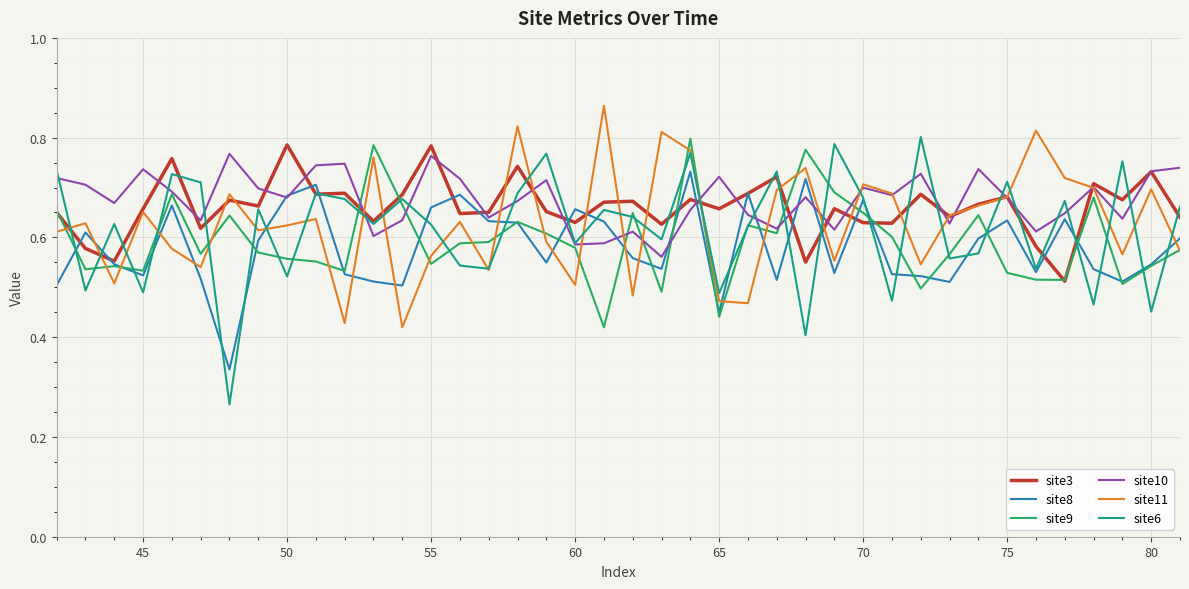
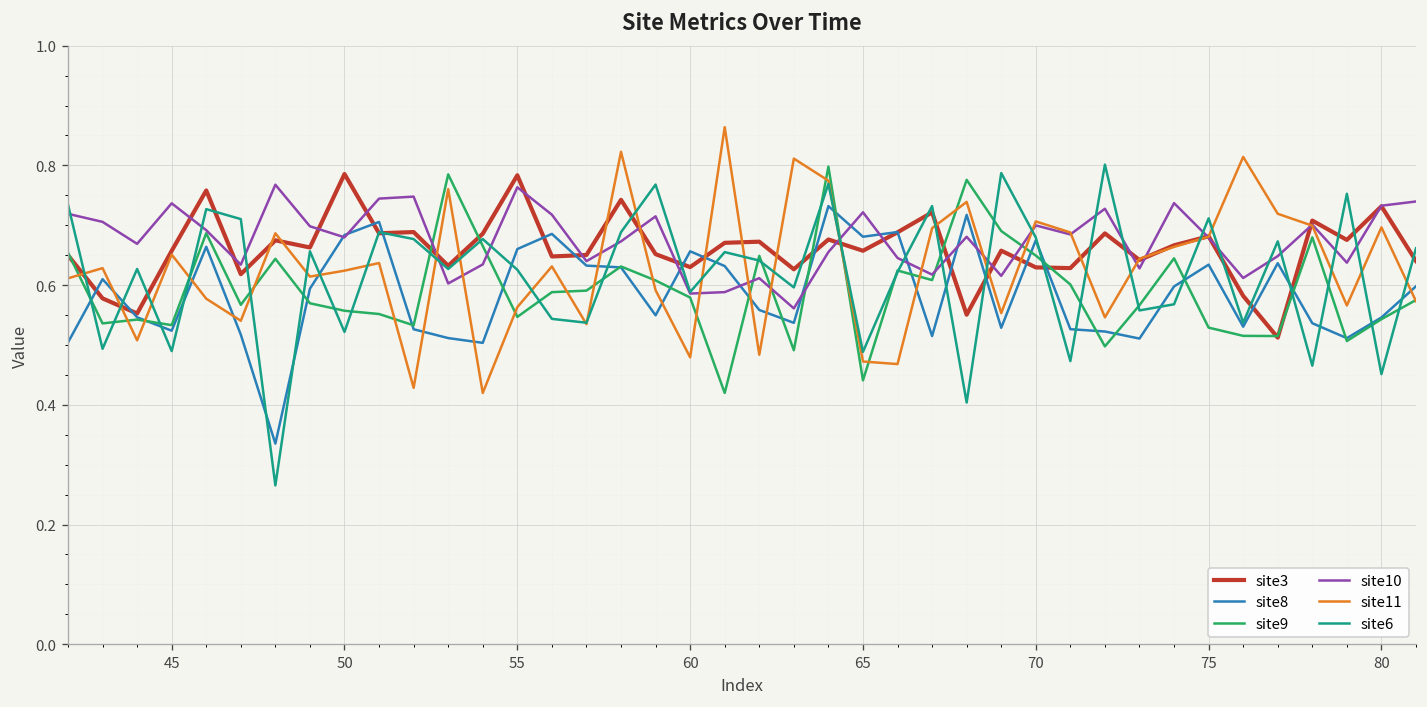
site11, 60: 0.50 -> 0.48
site8, 65: 0.45 -> 0.68
